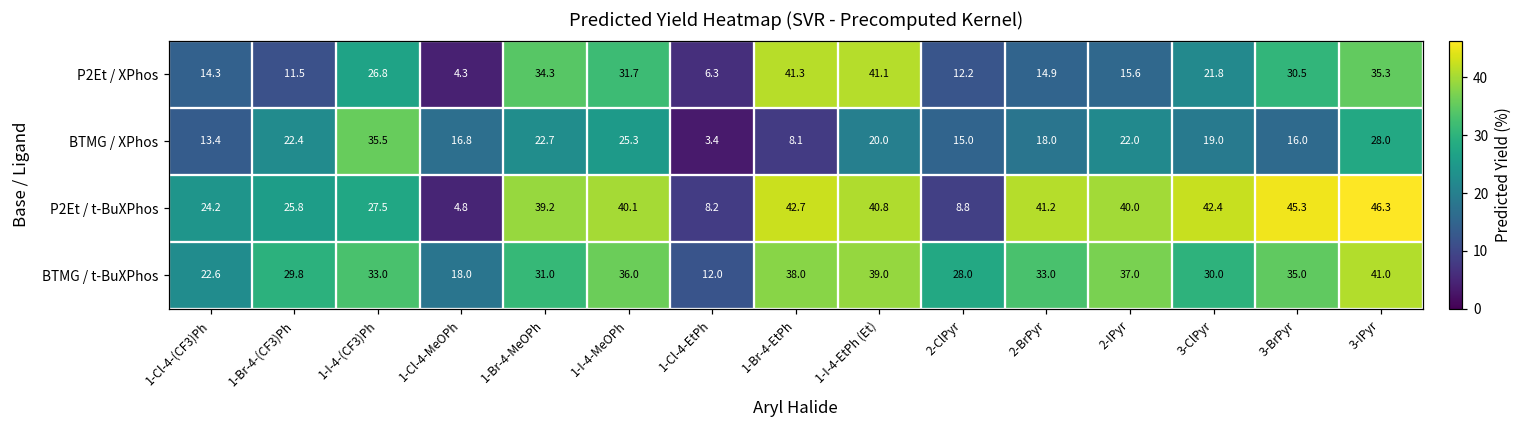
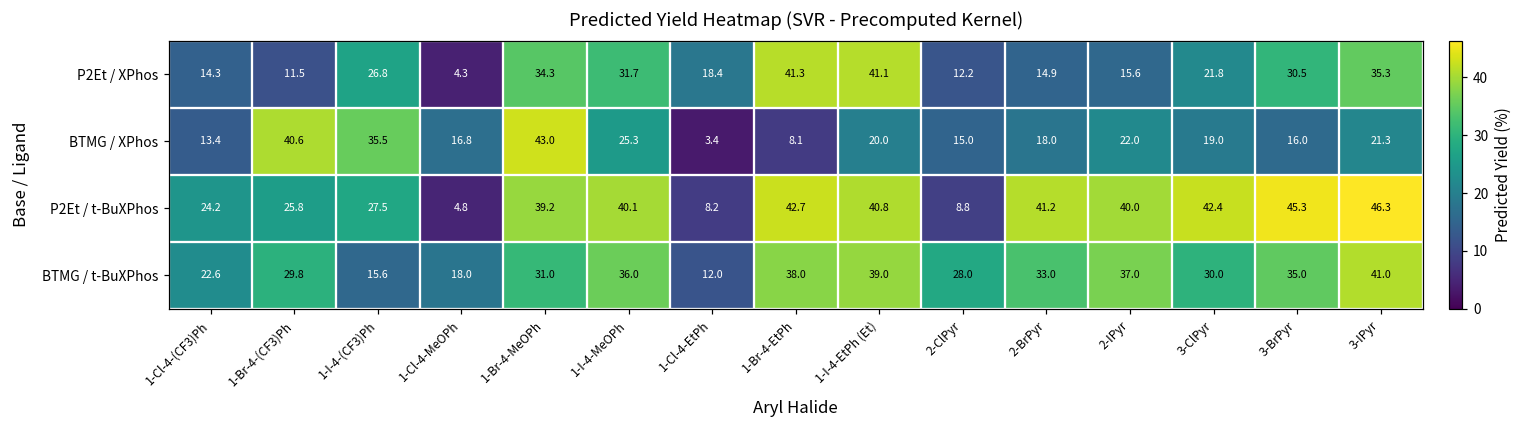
P2Et / XPhos, 1-Cl-4-EtPh: 6.3 -> 18.4
BTMG / XPhos, 1-Br-4-(CF3)Ph: 22.4 -> 40.6
BTMG / XPhos, 1-Br-4-MeOPh: 22.7 -> 43.0
BTMG / XPhos, 3-IPyr: 28.0 -> 21.3
BTMG / t-BuXPhos, 1-I-4-(CF3)Ph: 33.0 -> 15.6
